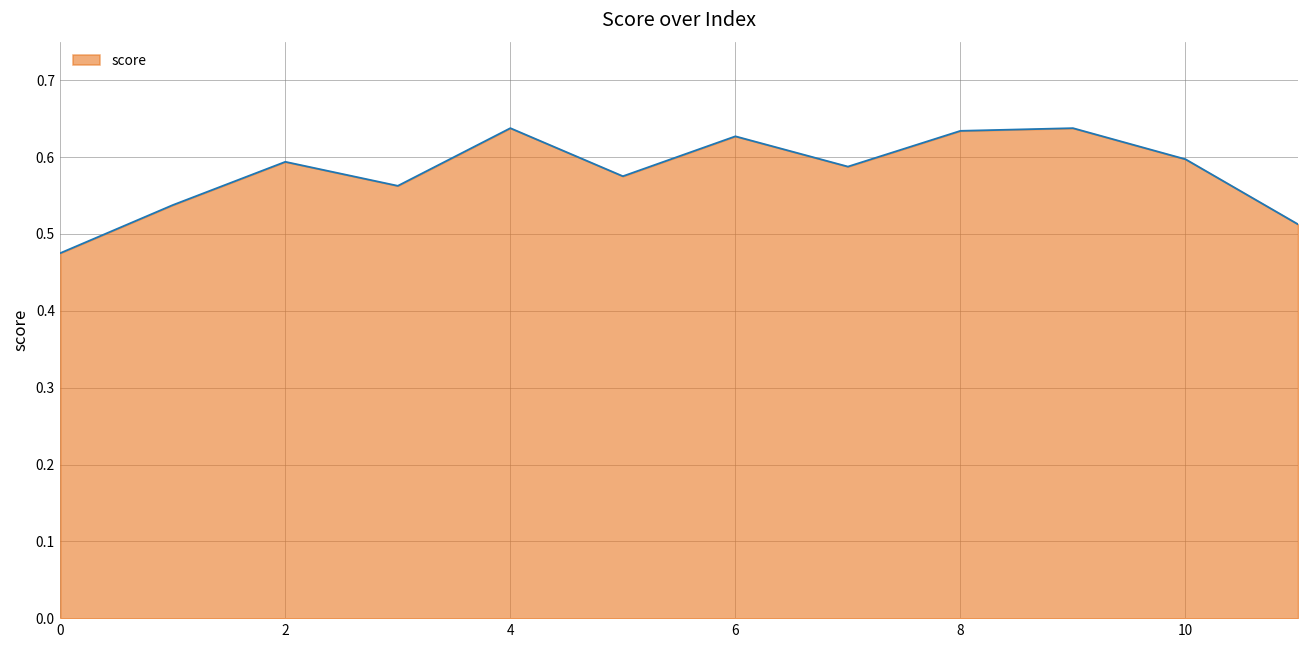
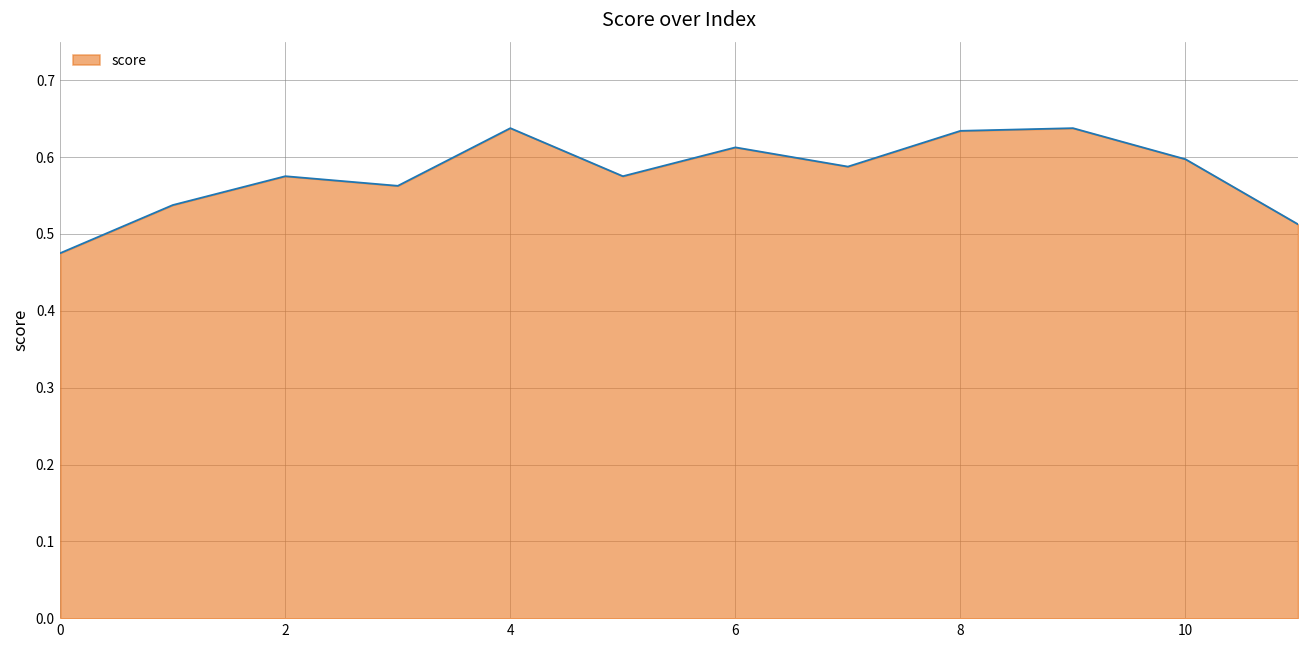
2: 0.59 -> 0.57
6: 0.63 -> 0.61
